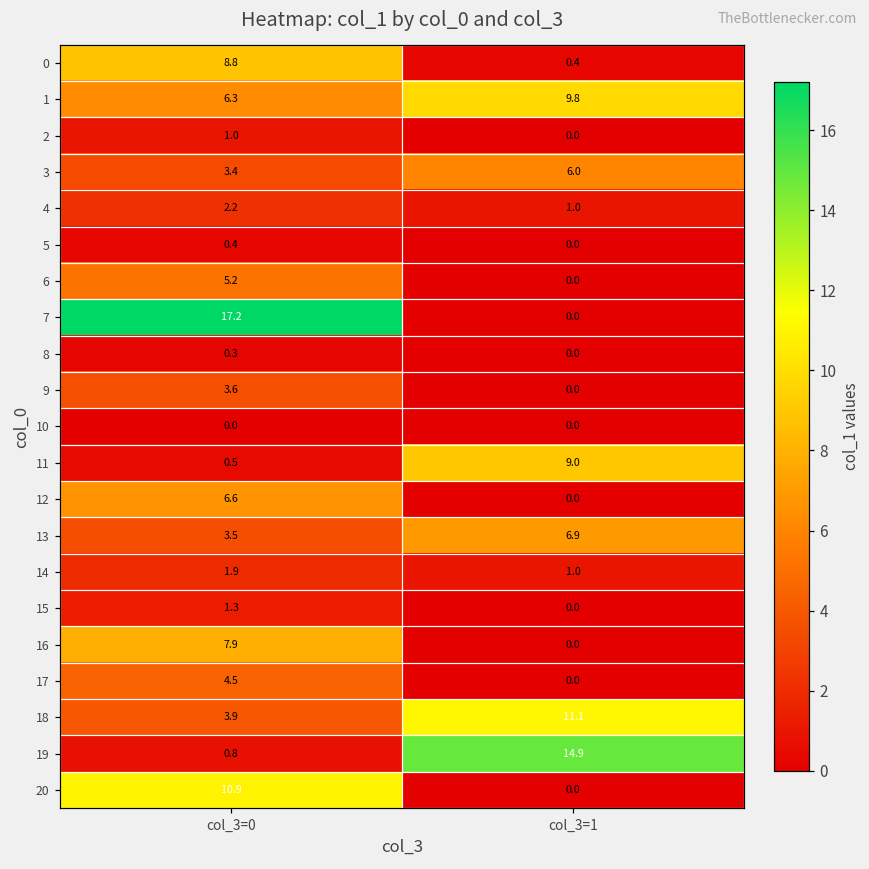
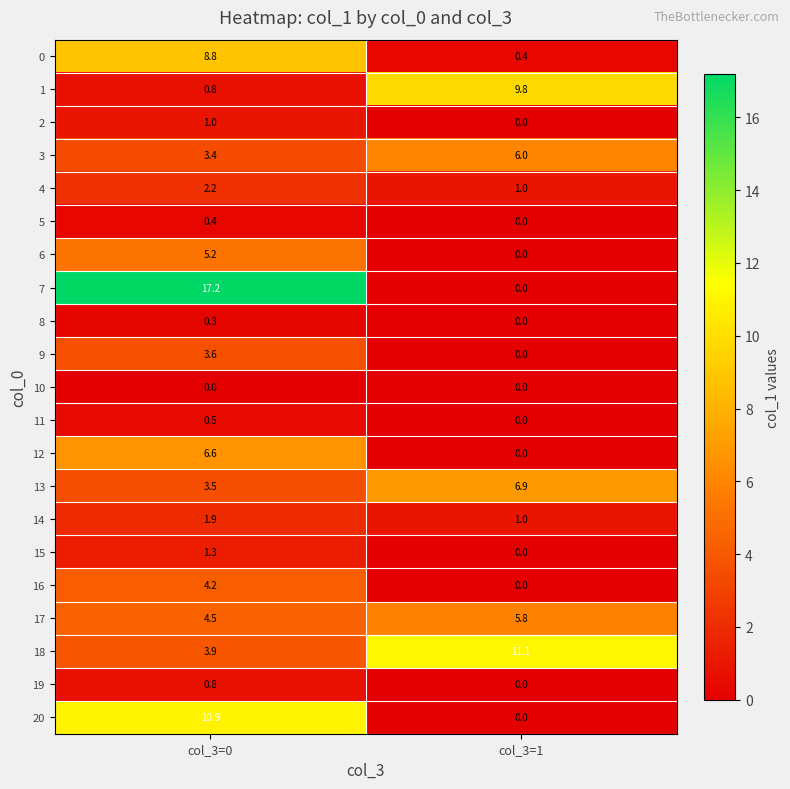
1, col_3=0: 6.3 -> 0.8
11, col_3=1: 9.0 -> 0.0
16, col_3=0: 7.9 -> 4.2
17, col_3=1: 0.0 -> 5.8
19, col_3=1: 14.9 -> 0.0
